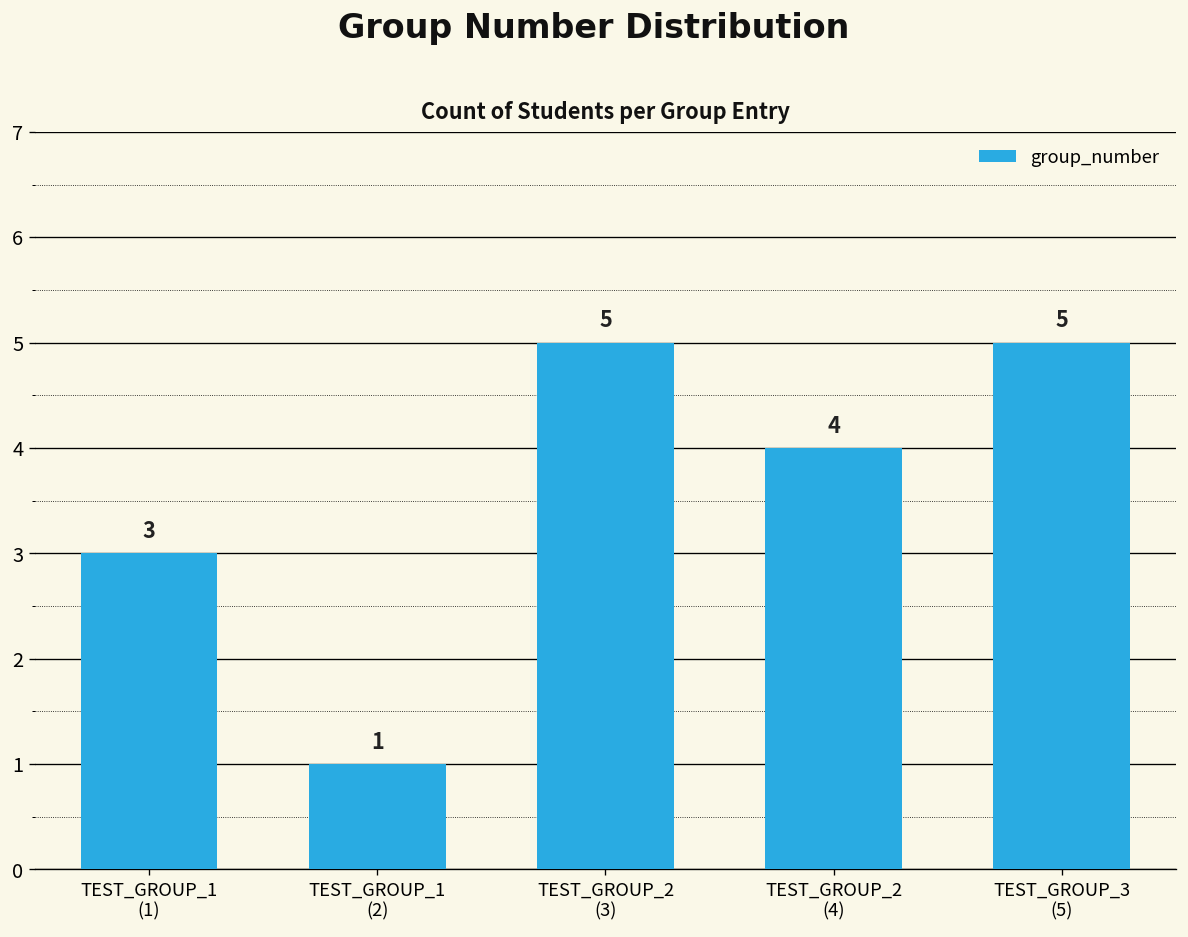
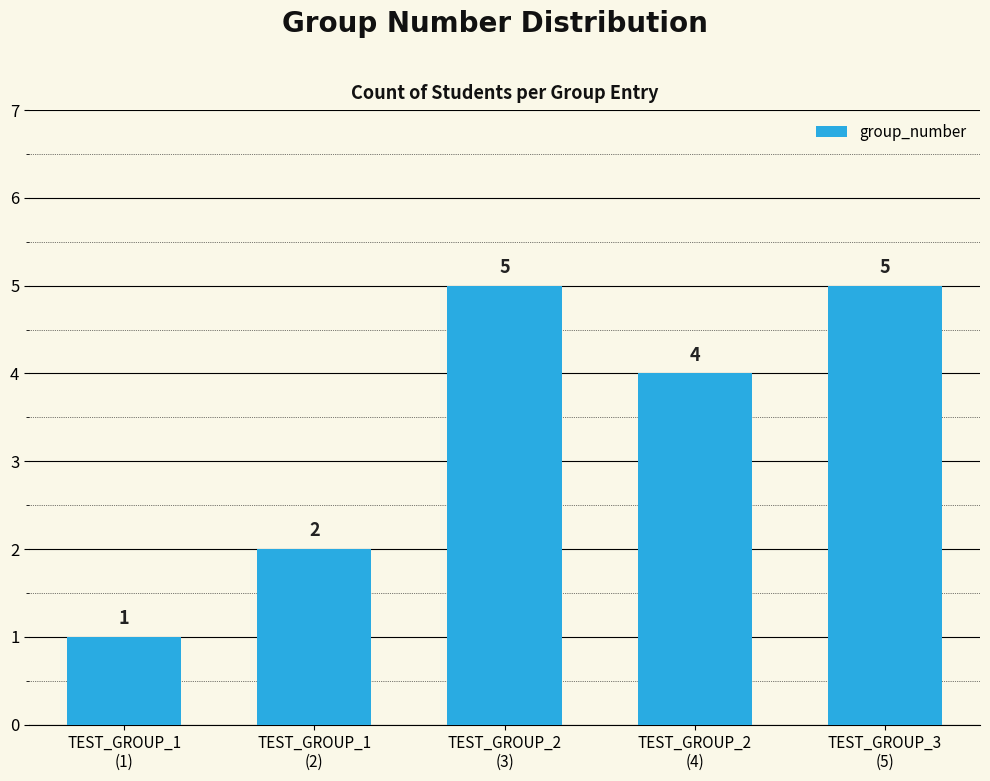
TEST_GROUP_1 (1): 3 -> 1
TEST_GROUP_1 (2): 1 -> 2
